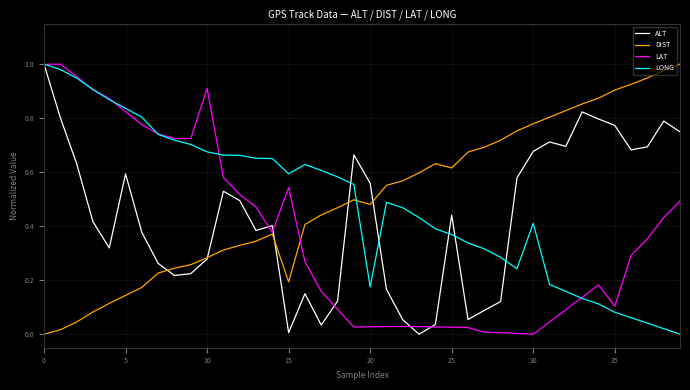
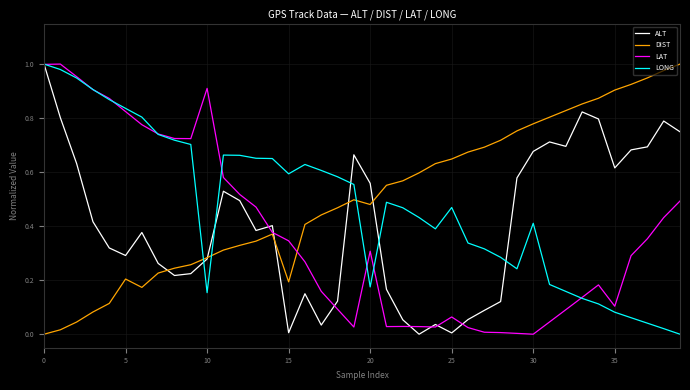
ALT, 5: 0.59 -> 0.29
DIST, 5: 0.14 -> 0.20
LONG, 10: 0.68 -> 0.15
LAT, 15: 0.54 -> 0.35
LAT, 20: 0.03 -> 0.31
ALT, 25: 0.44 -> 0.00
DIST, 25: 0.62 -> 0.65
LAT, 25: 0.03 -> 0.06
LONG, 25: 0.37 -> 0.47
ALT, 35: 0.77 -> 0.62
